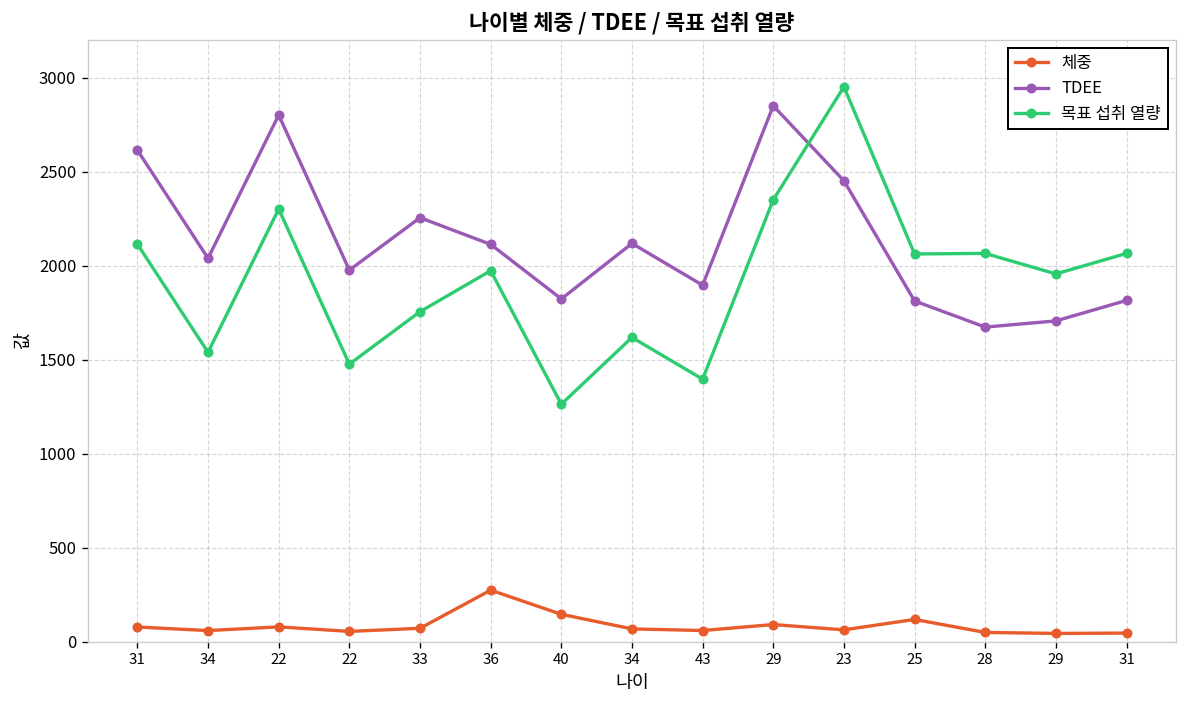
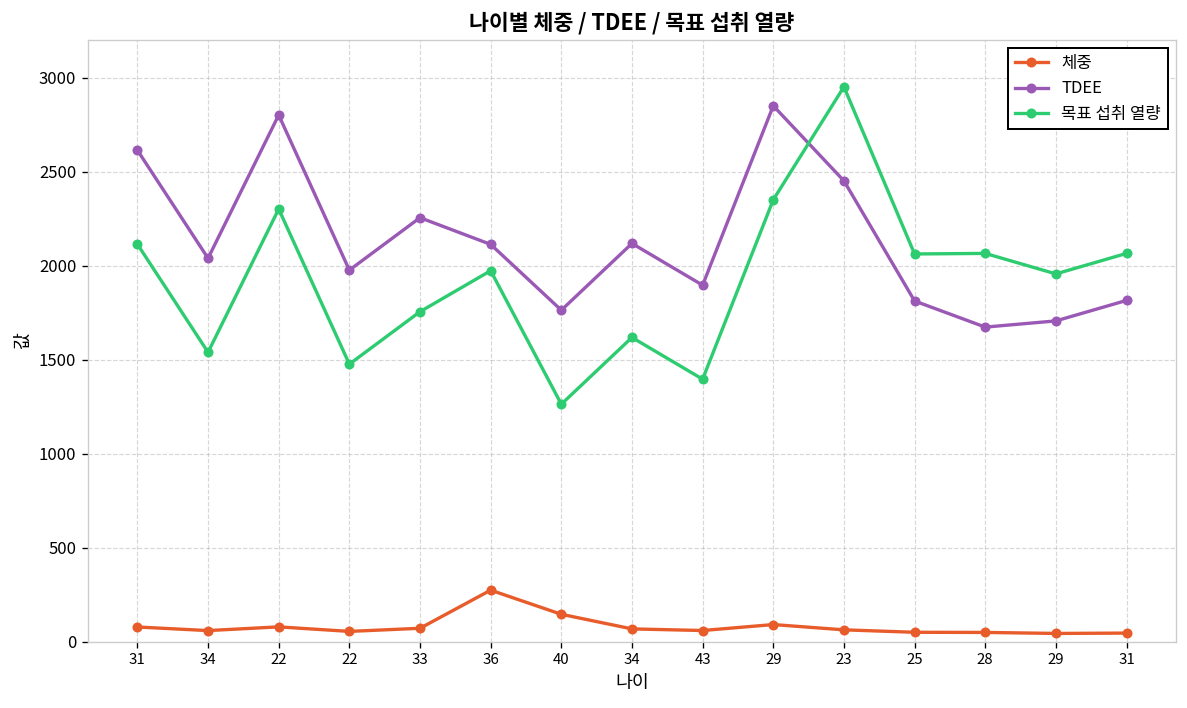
TDEE, 40: 1820 -> 1760
체중, 25: 120 -> 50
